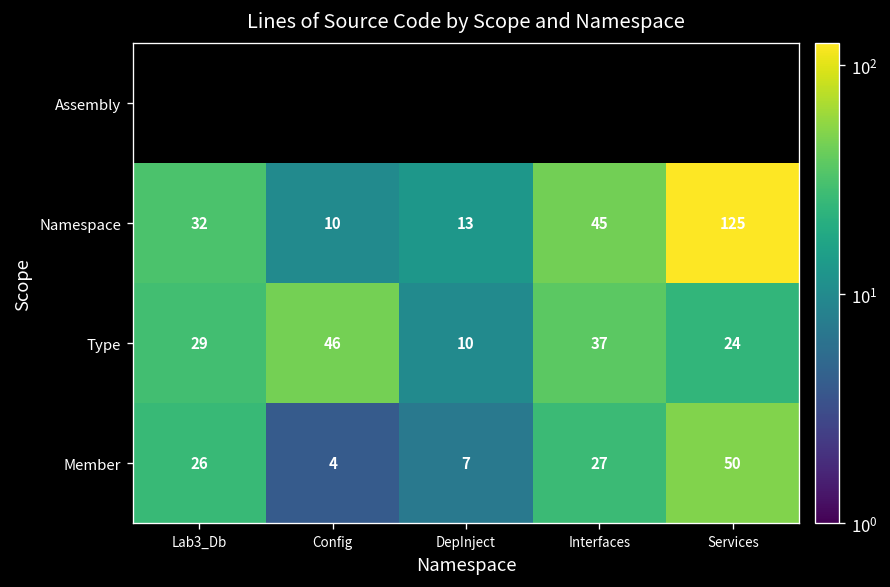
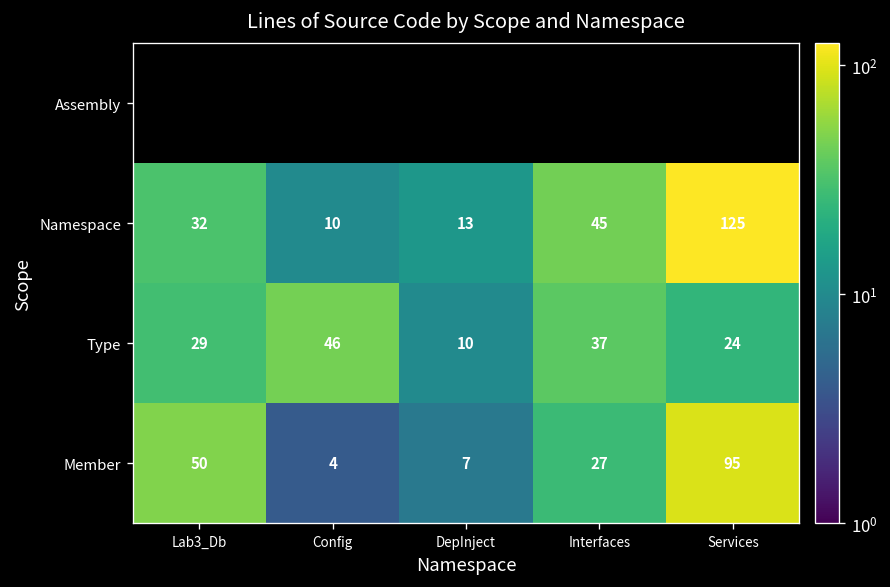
Member, Lab3_Db: 26 -> 50
Member, Services: 50 -> 95
